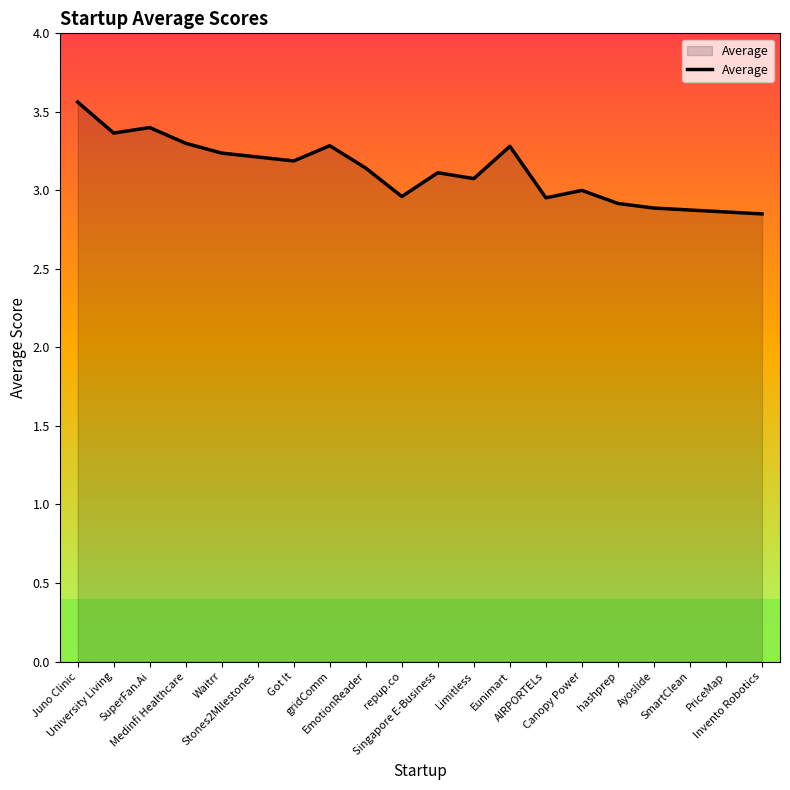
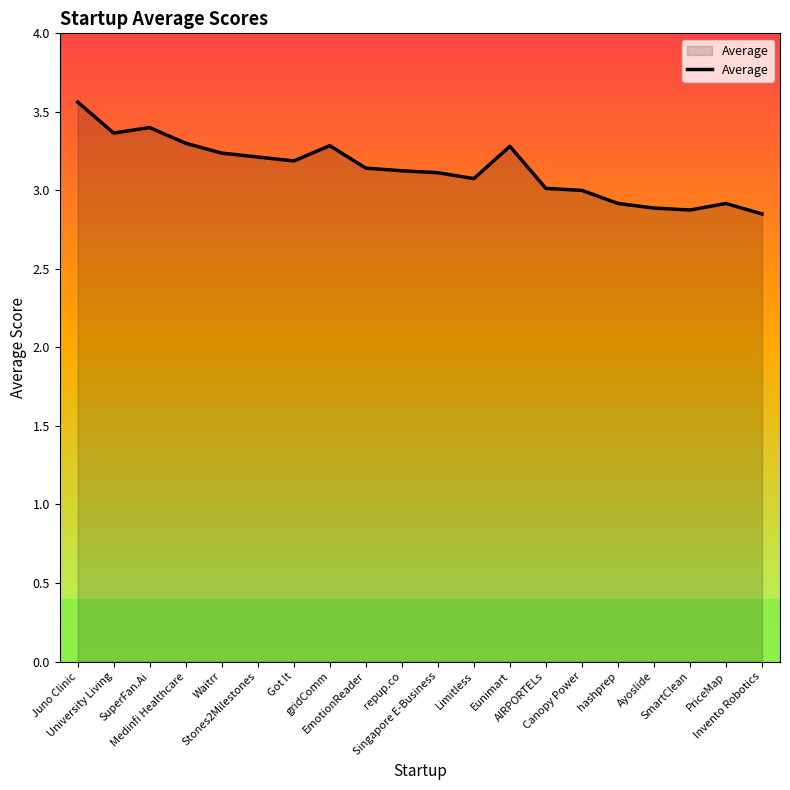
repup.co: 2.96 -> 3.13
AIRPORTELs: 2.95 -> 3.01
PriceMap: 2.86 -> 2.92
